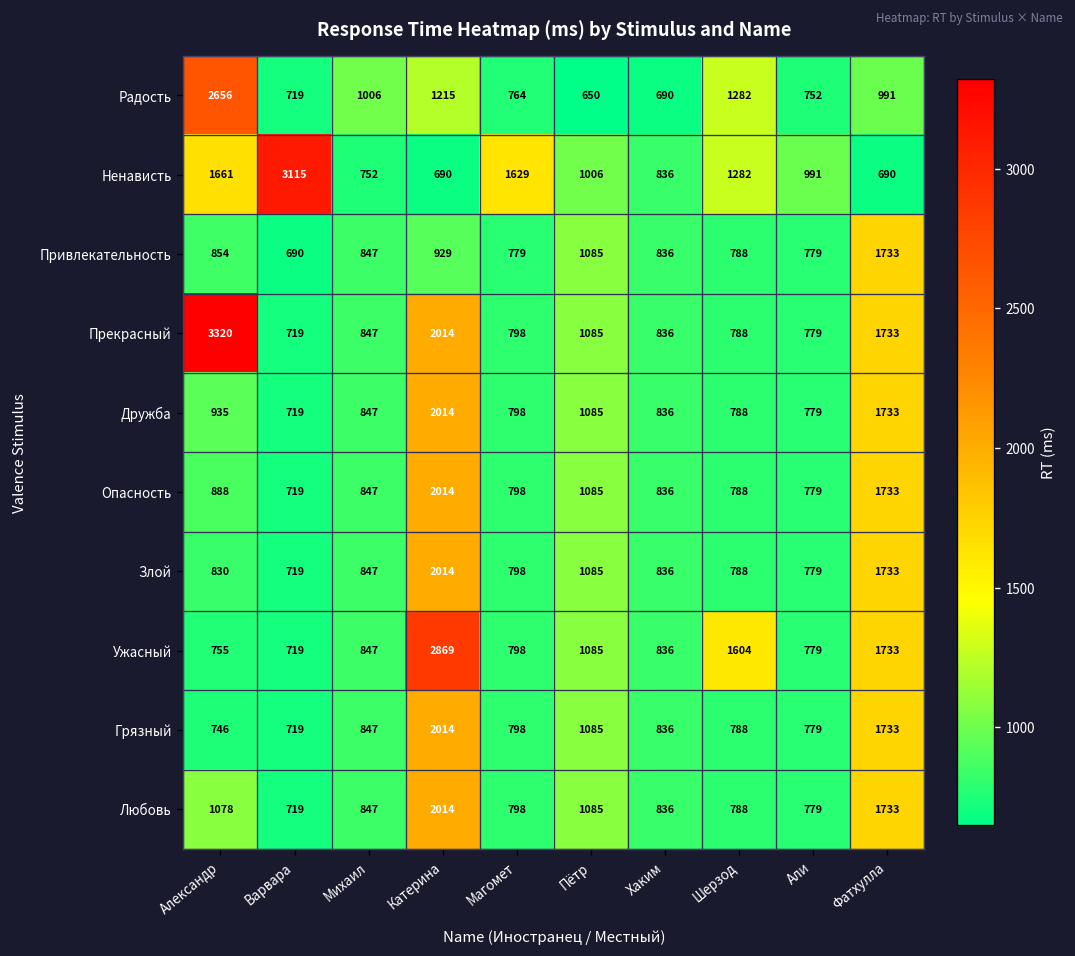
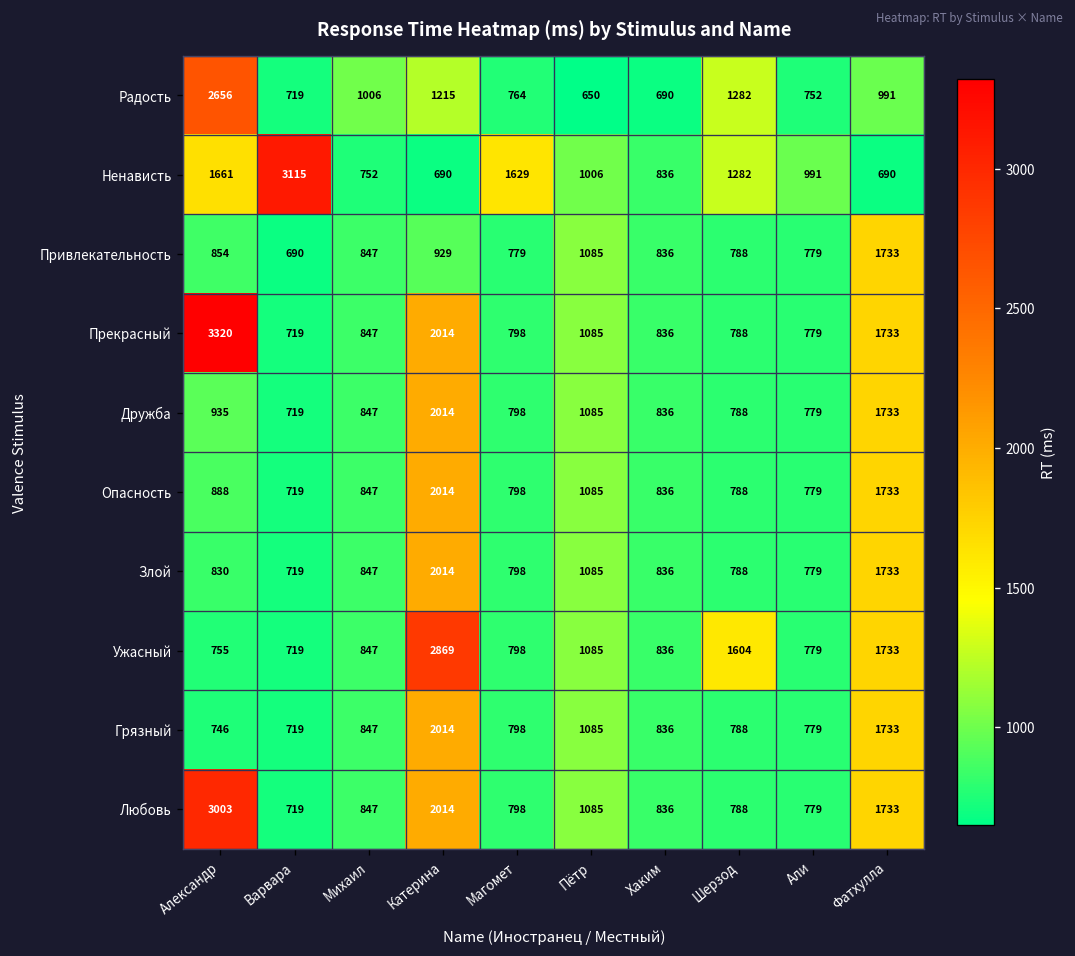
Любовь, Александр: 1078 -> 3003
